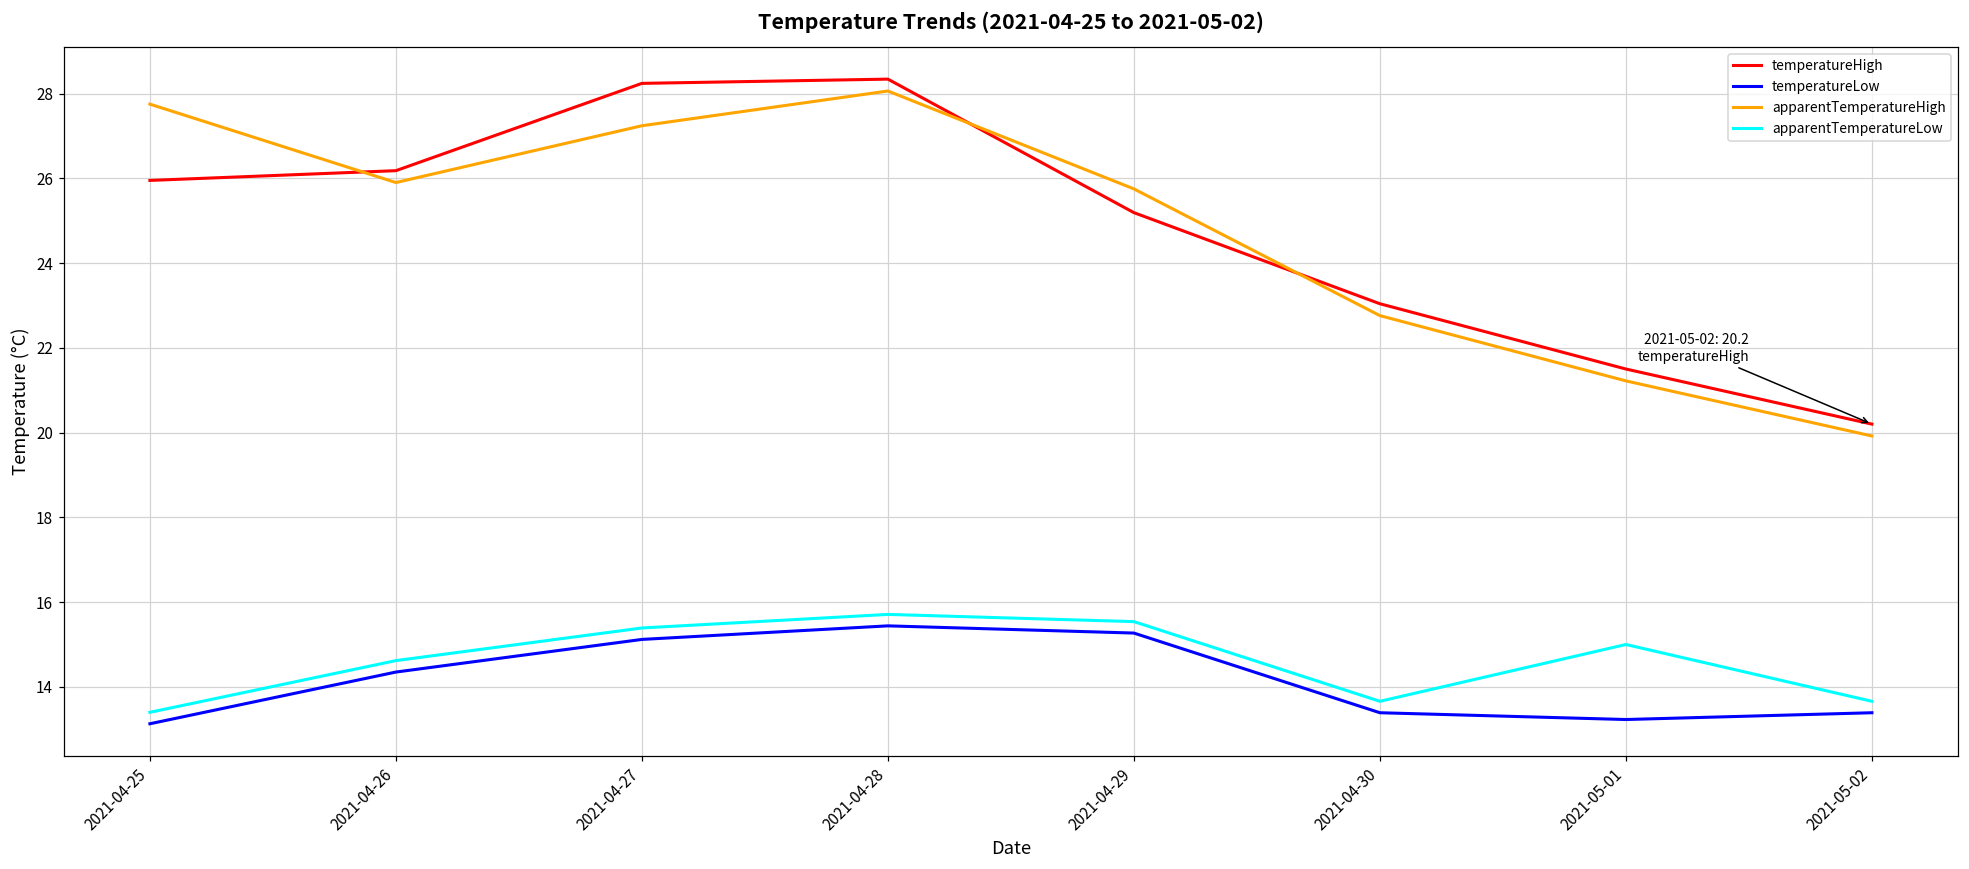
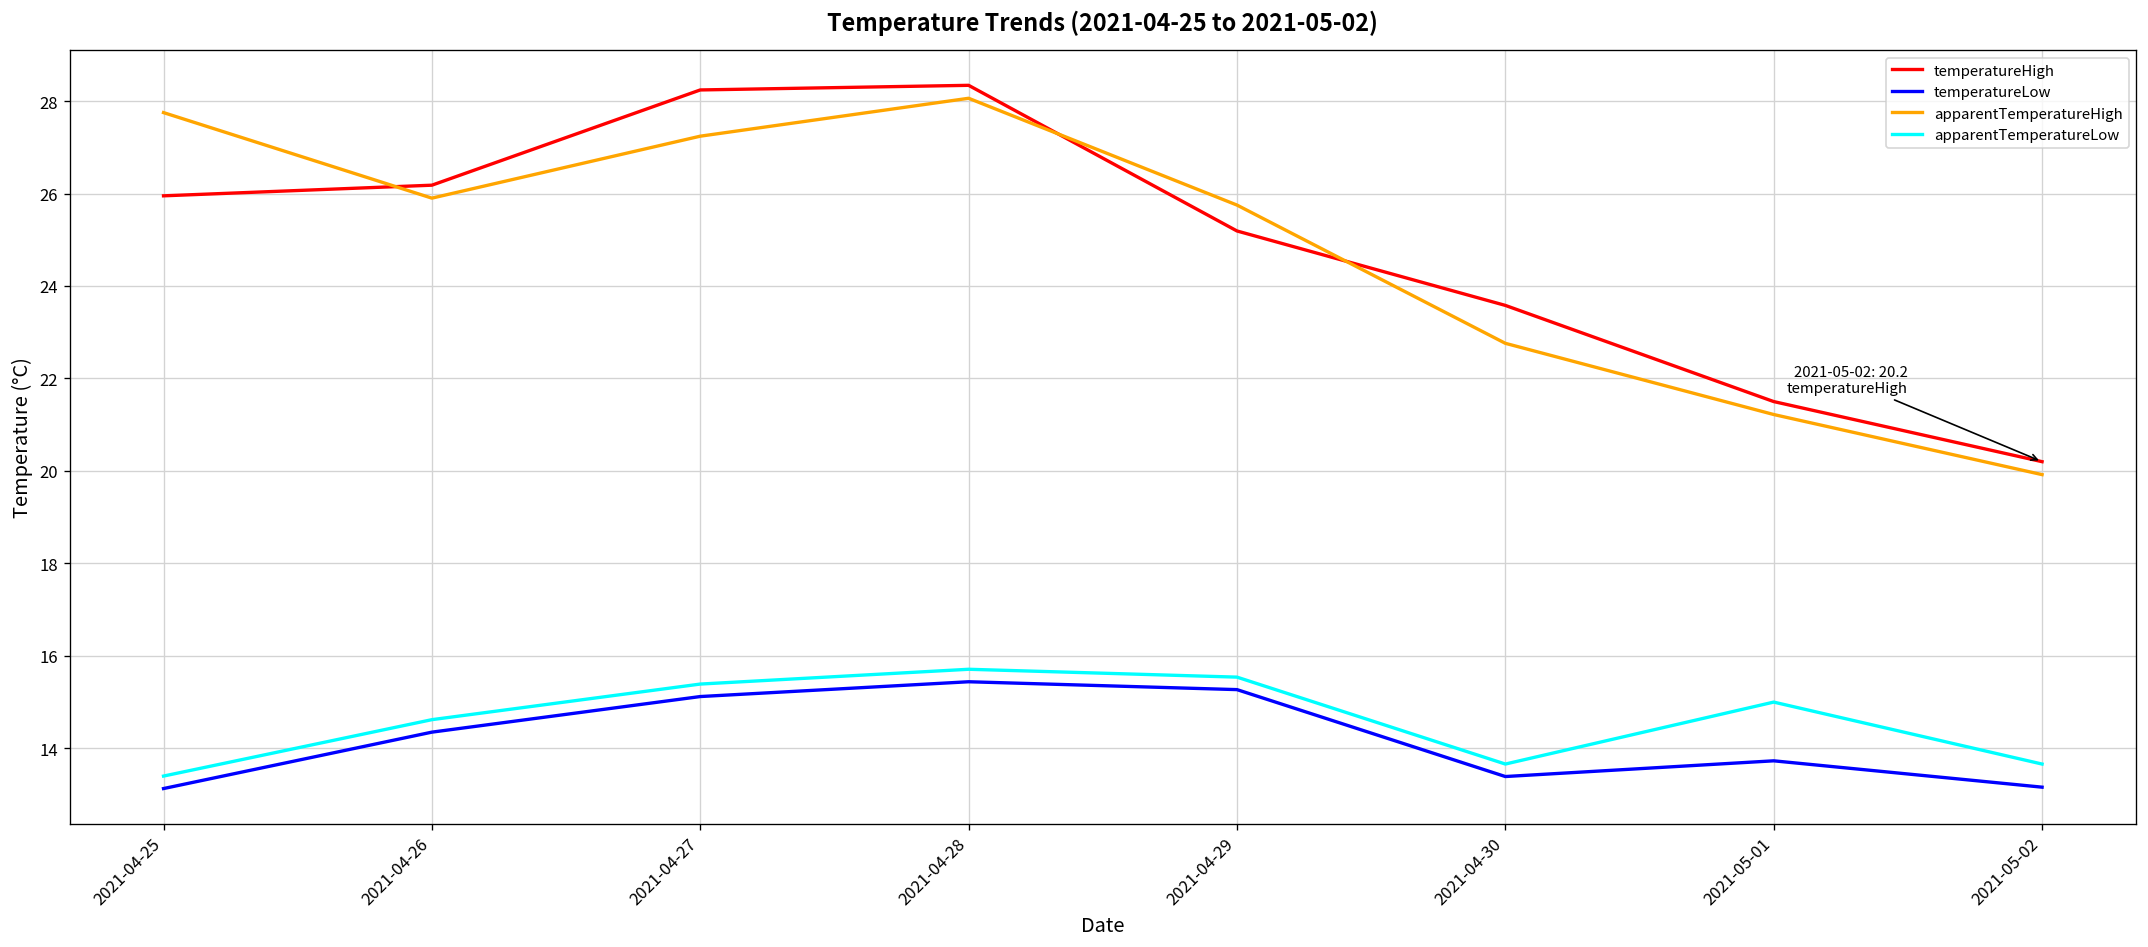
temperatureHigh, 2021-04-30: 23.0 -> 23.6
temperatureLow, 2021-05-01: 13.2 -> 13.7
temperatureLow, 2021-05-02: 13.4 -> 13.2
